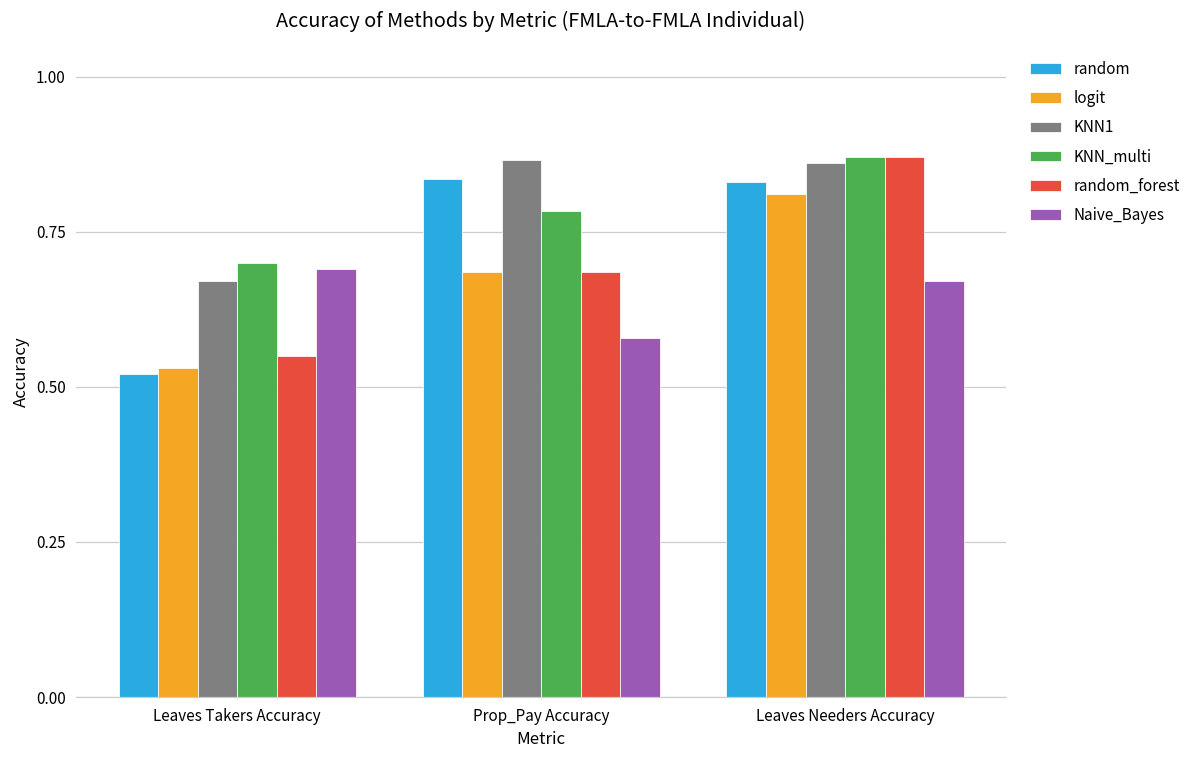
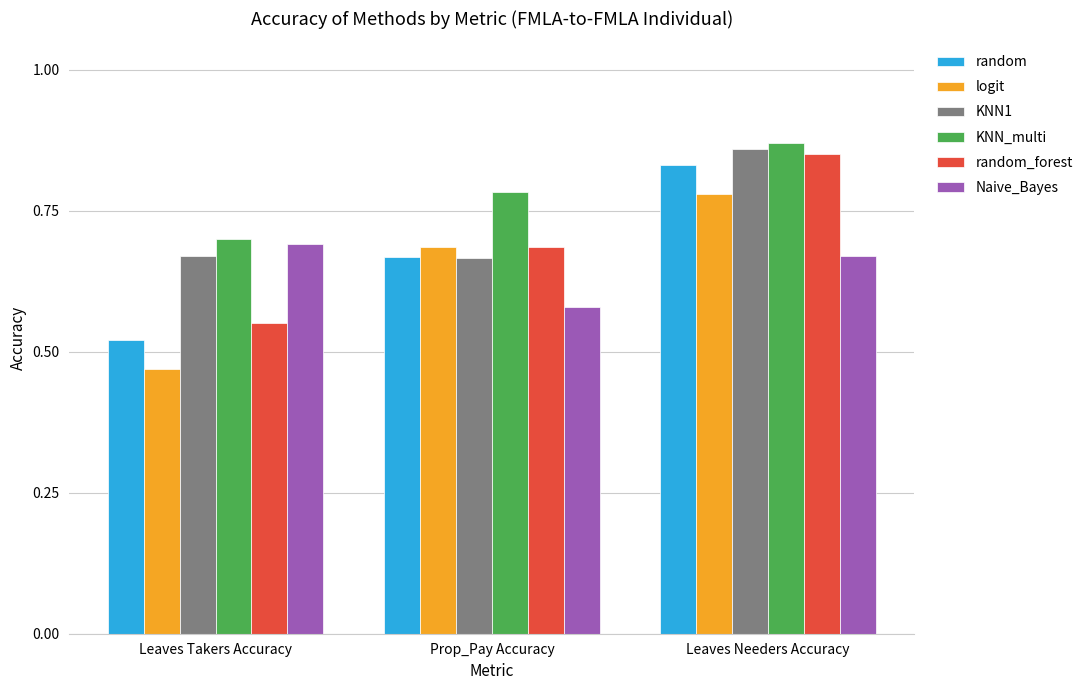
logit, Leaves Takers Accuracy: 0.53 -> 0.47
random, Prop_Pay Accuracy: 0.84 -> 0.67
KNN1, Prop_Pay Accuracy: 0.87 -> 0.67
logit, Leaves Needers Accuracy: 0.81 -> 0.78
random_forest, Leaves Needers Accuracy: 0.87 -> 0.85
